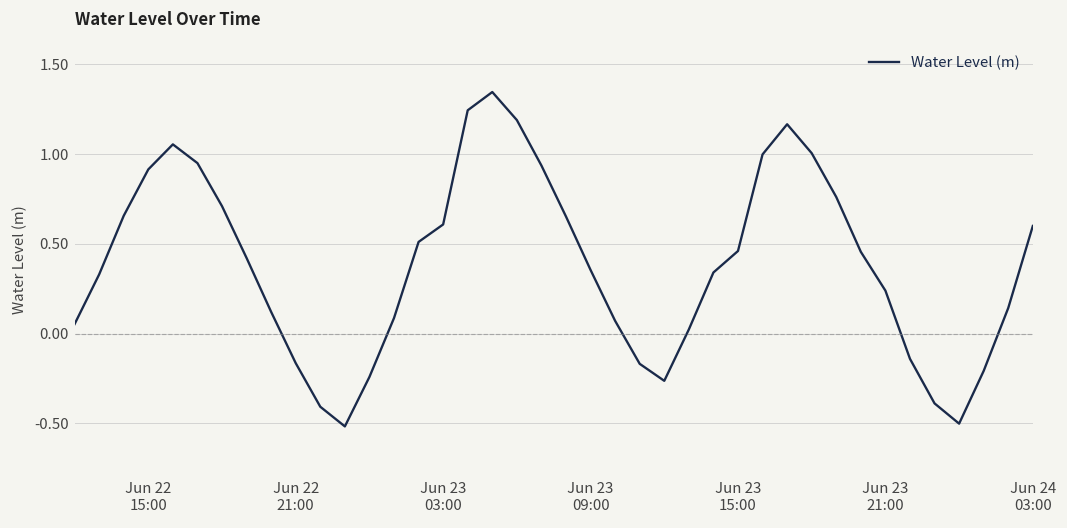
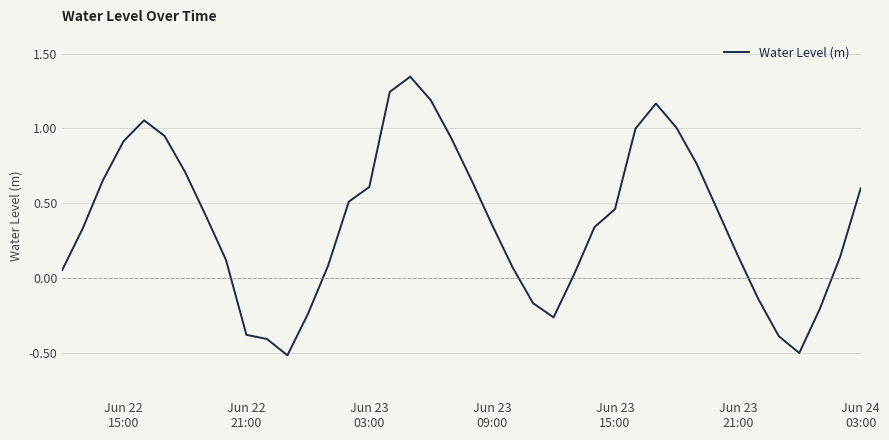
Jun 22 21:00: -0.16 -> -0.38
Jun 23 21:00: 0.24 -> 0.15
